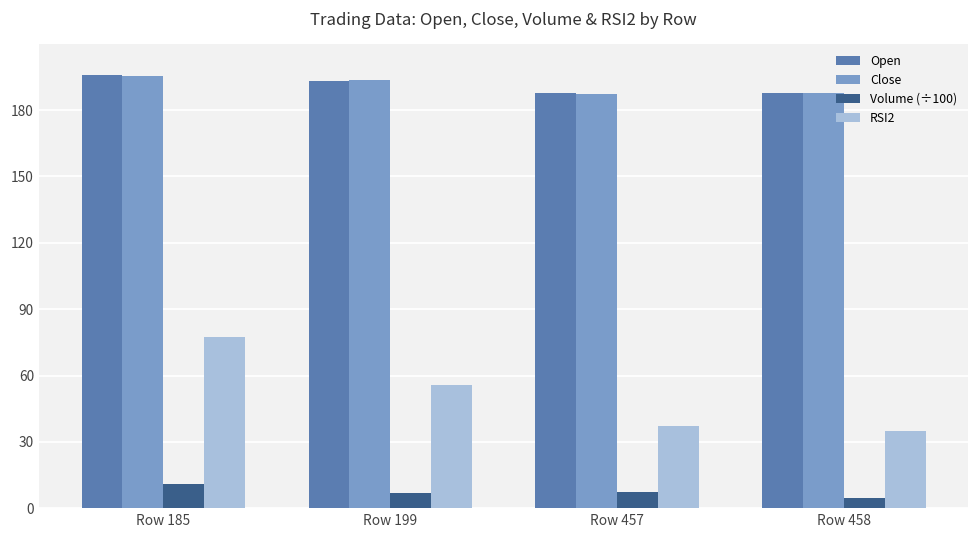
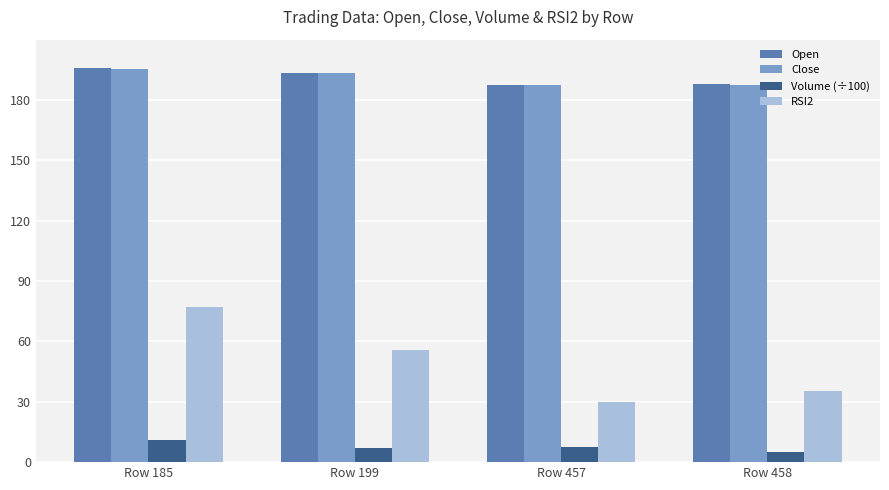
RSI2, Row 457: 37 -> 30
